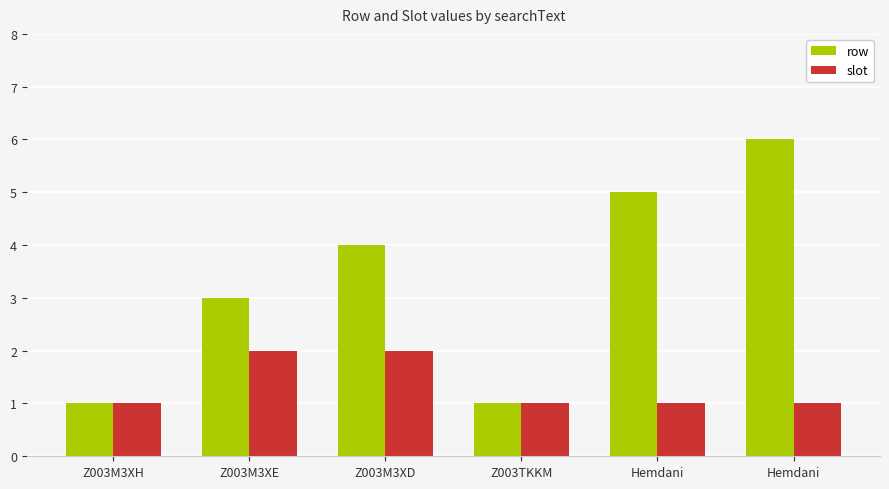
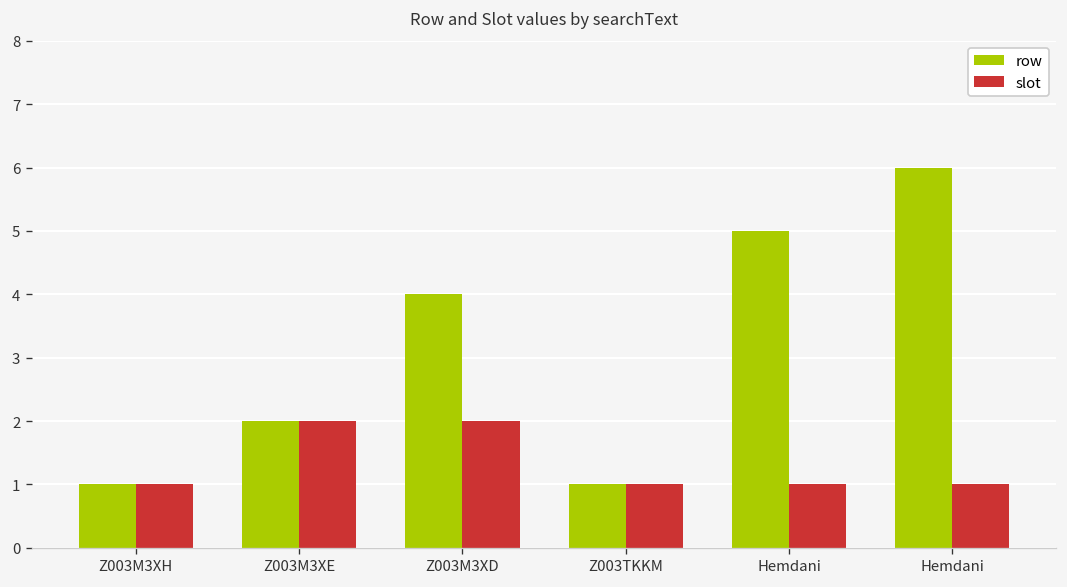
row, Z003M3XE: 3 -> 2
